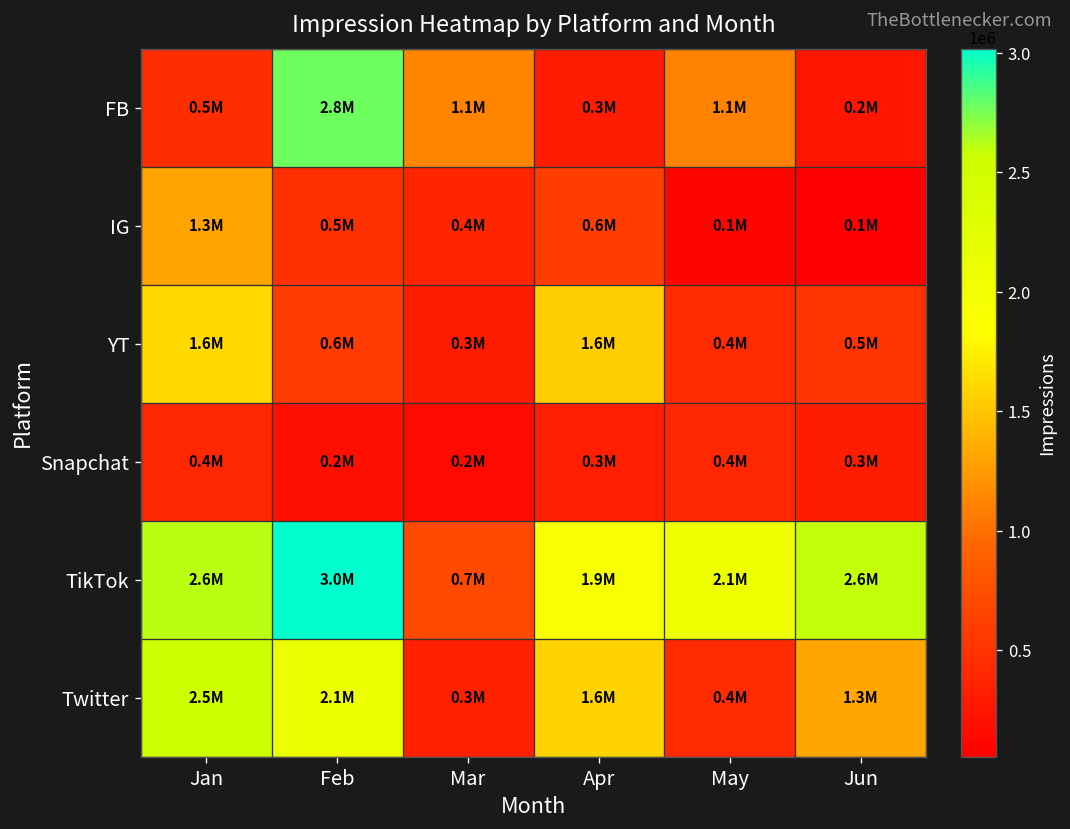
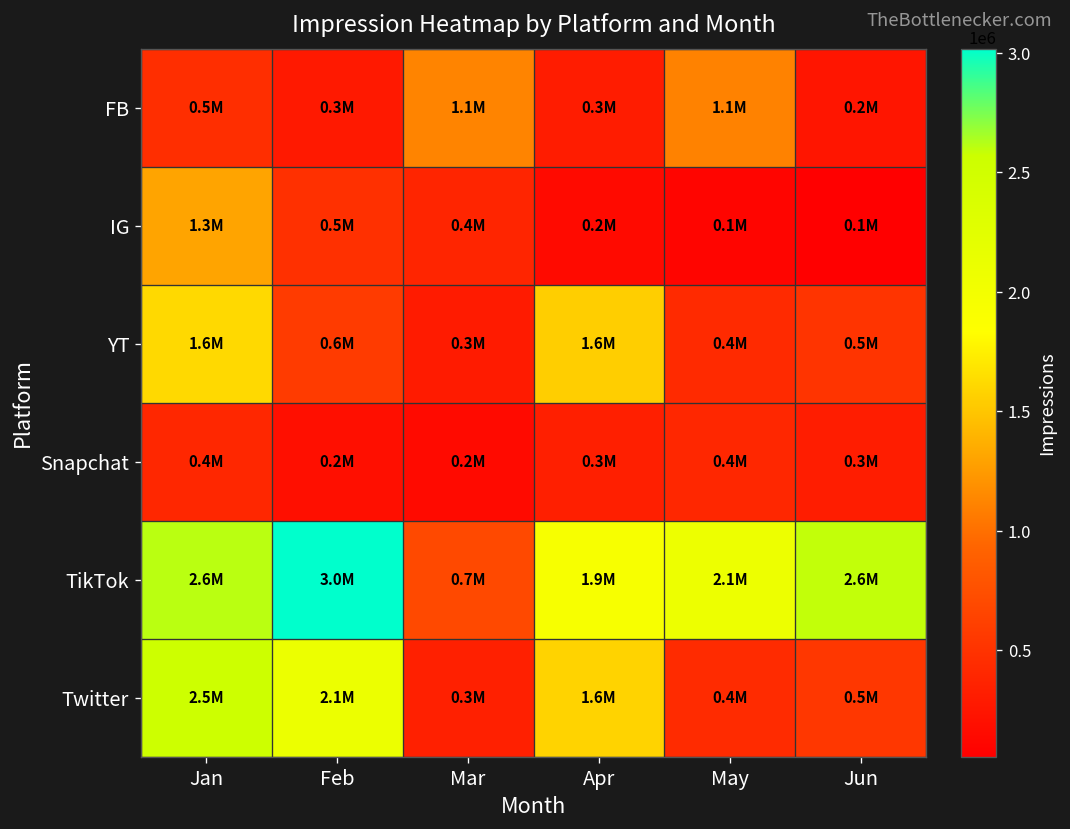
FB, Feb: 2.8M -> 0.3M
IG, Apr: 0.6M -> 0.2M
Twitter, Jun: 1.3M -> 0.5M
